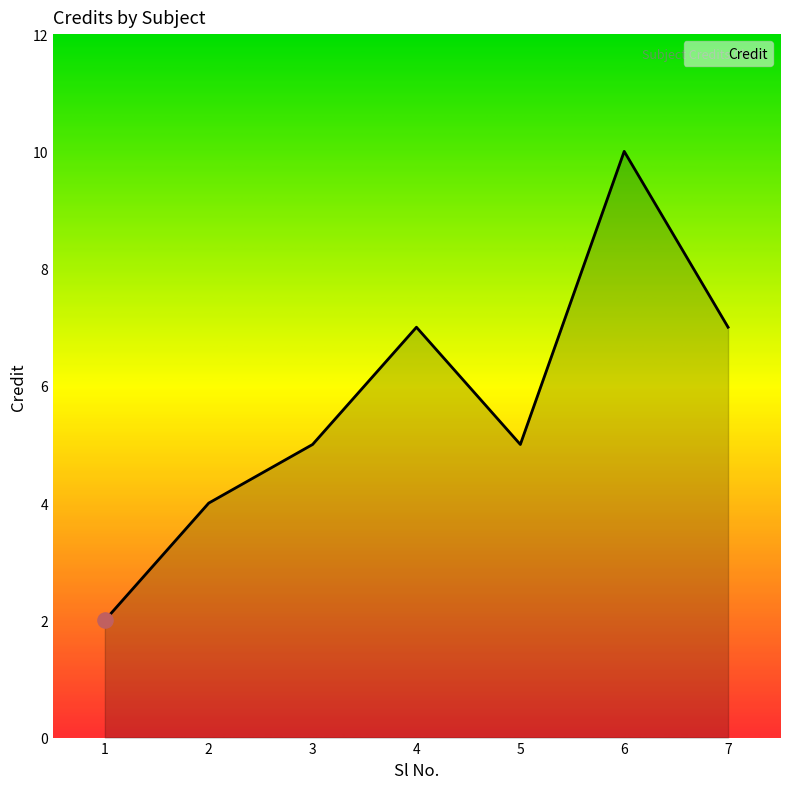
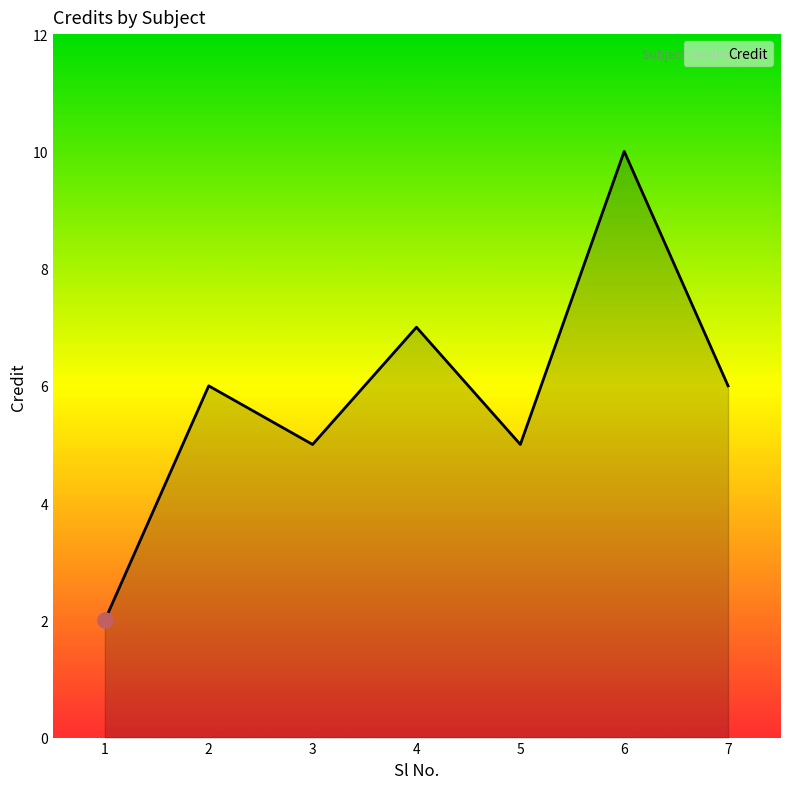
Credit, 2: 4 -> 6
Credit, 7: 7 -> 6
